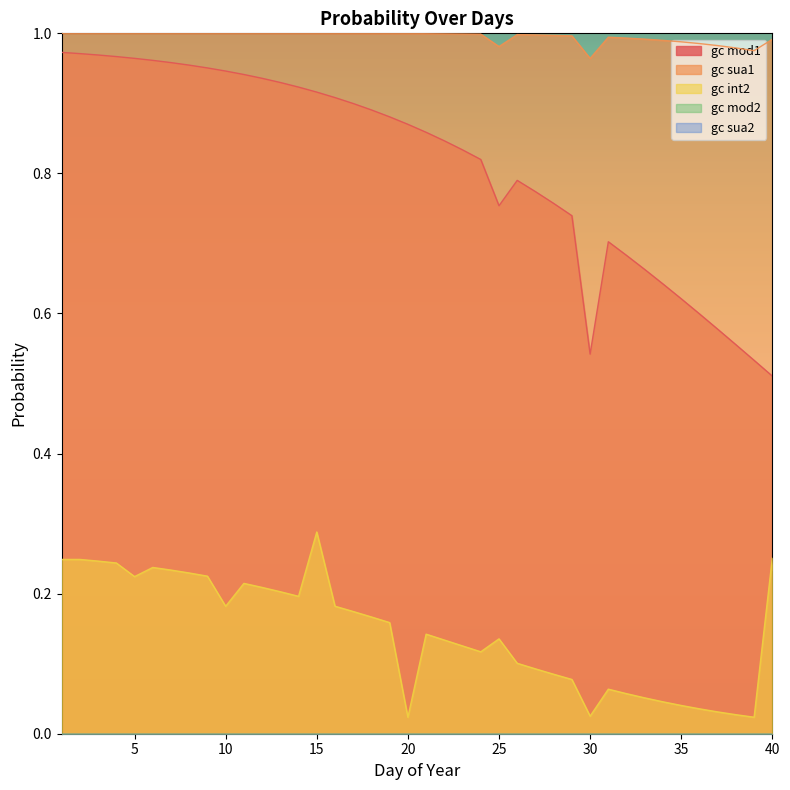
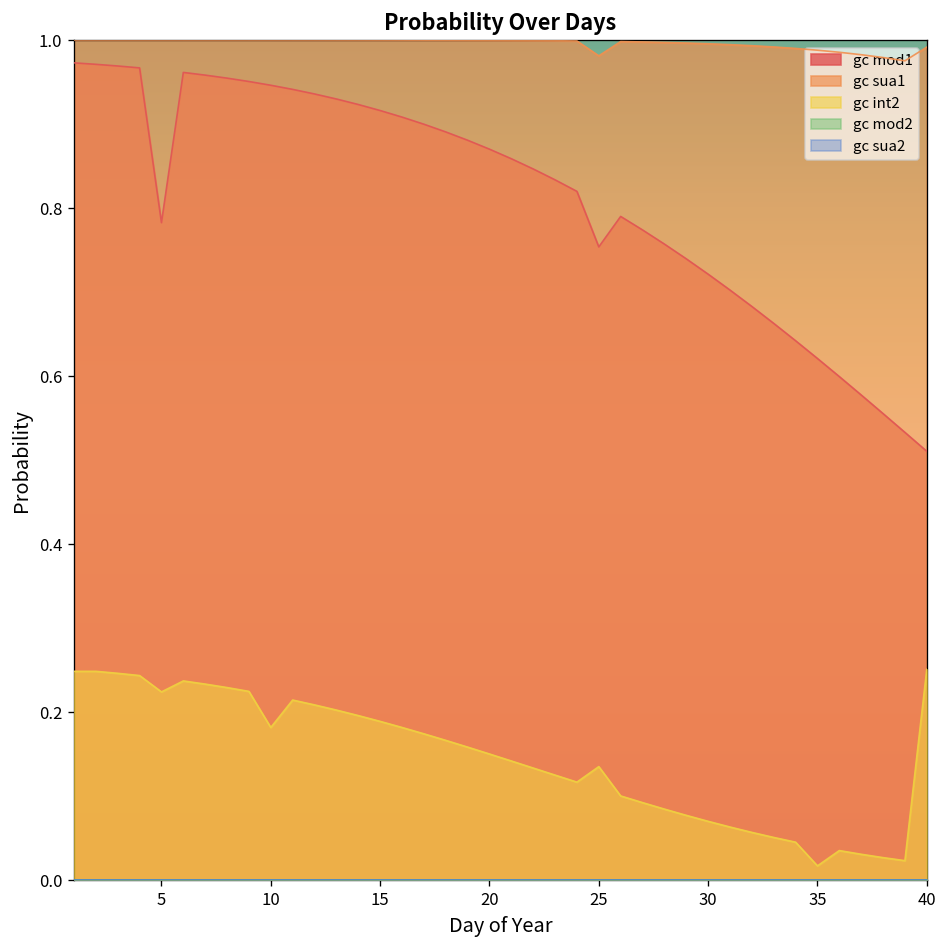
gc mod1, 5: 0.96 -> 0.78
gc int2, 15: 0.29 -> 0.19
gc int2, 20: 0.02 -> 0.15
gc mod1, 30: 0.54 -> 0.72
gc sua1, 30: 0.96 -> 1.00
gc int2, 30: 0.03 -> 0.07
gc int2, 35: 0.04 -> 0.02
